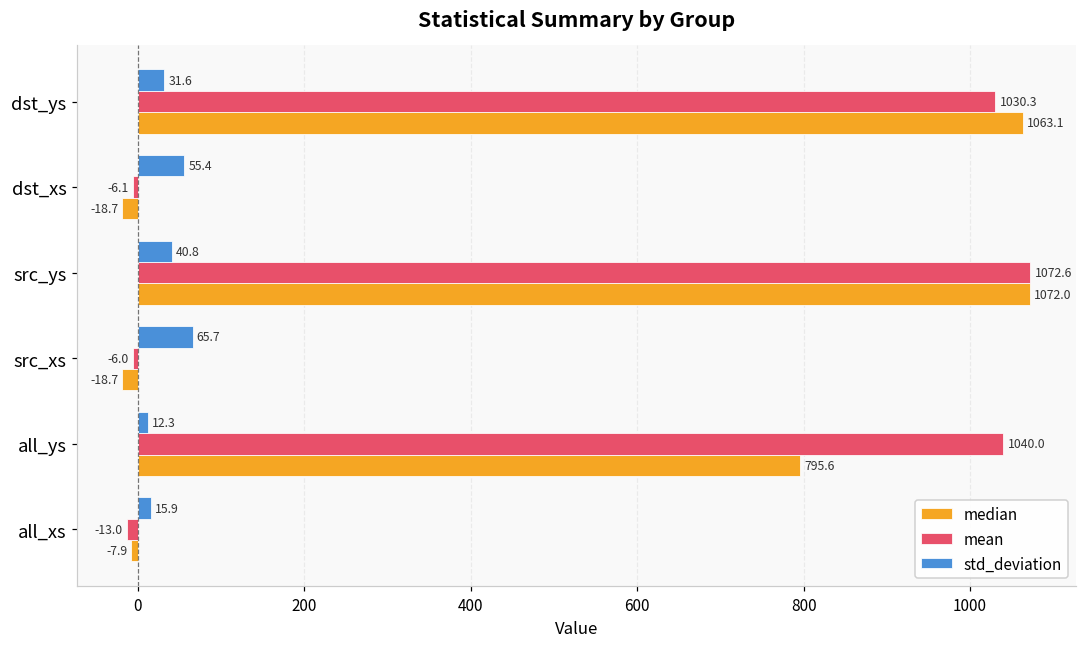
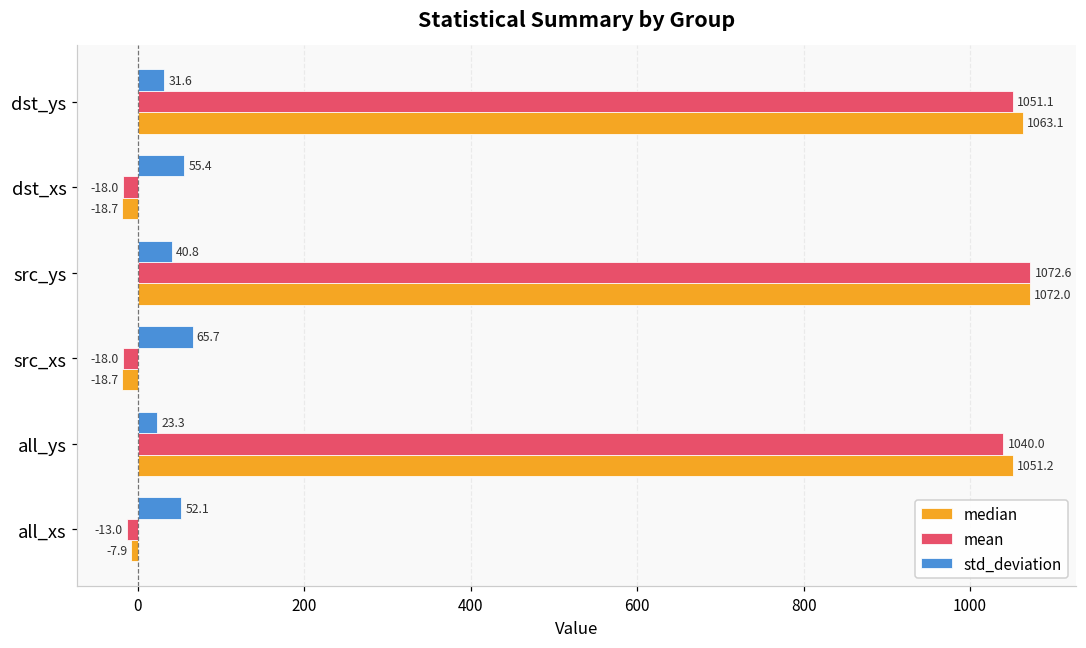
mean, dst_ys: 1030.3 -> 1051.1
mean, dst_xs: -6.1 -> -18.0
mean, src_xs: -6.0 -> -18.0
std_deviation, all_ys: 12.3 -> 23.3
median, all_ys: 795.6 -> 1051.2
std_deviation, all_xs: 15.9 -> 52.1
